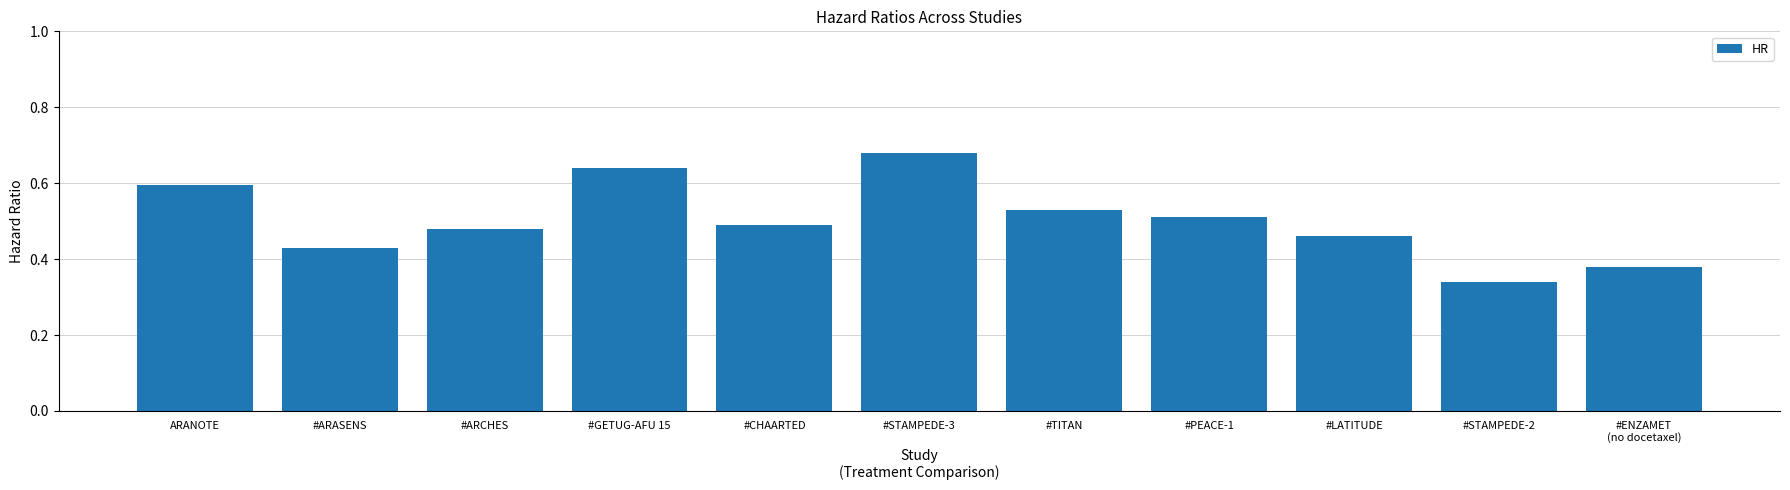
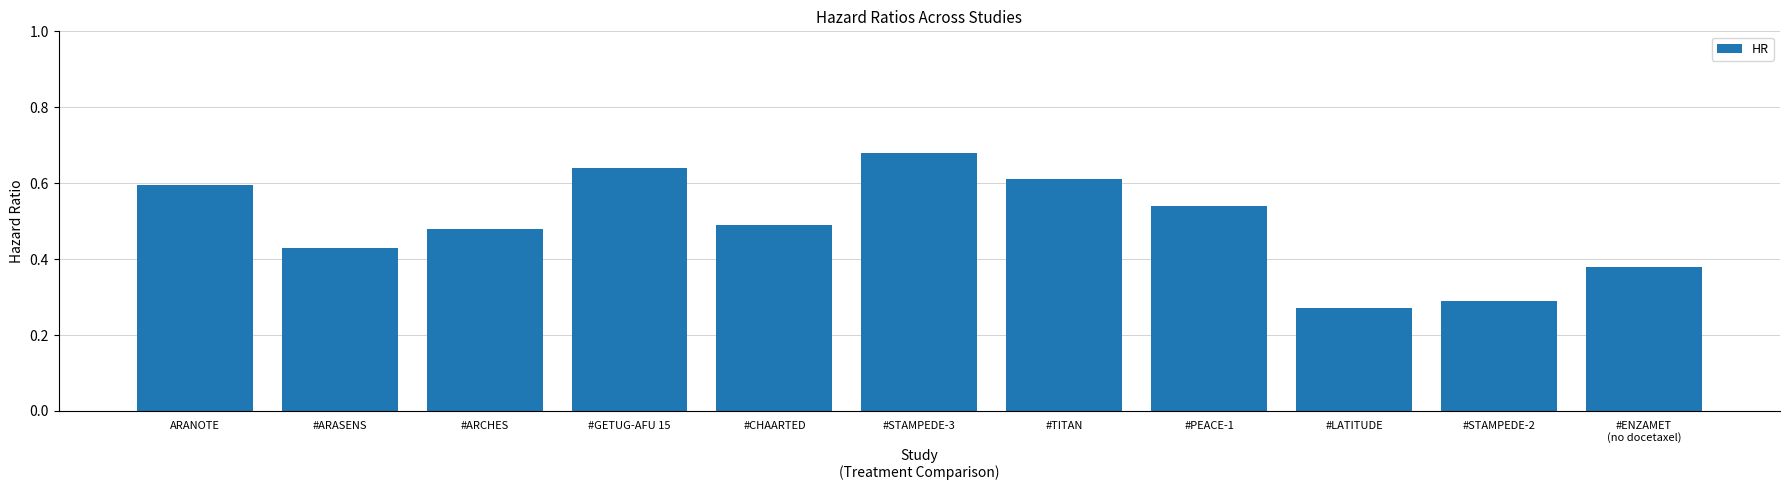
#TITAN: 0.53 -> 0.61
#PEACE-1: 0.51 -> 0.54
#LATITUDE: 0.46 -> 0.27
#STAMPEDE-2: 0.34 -> 0.29
